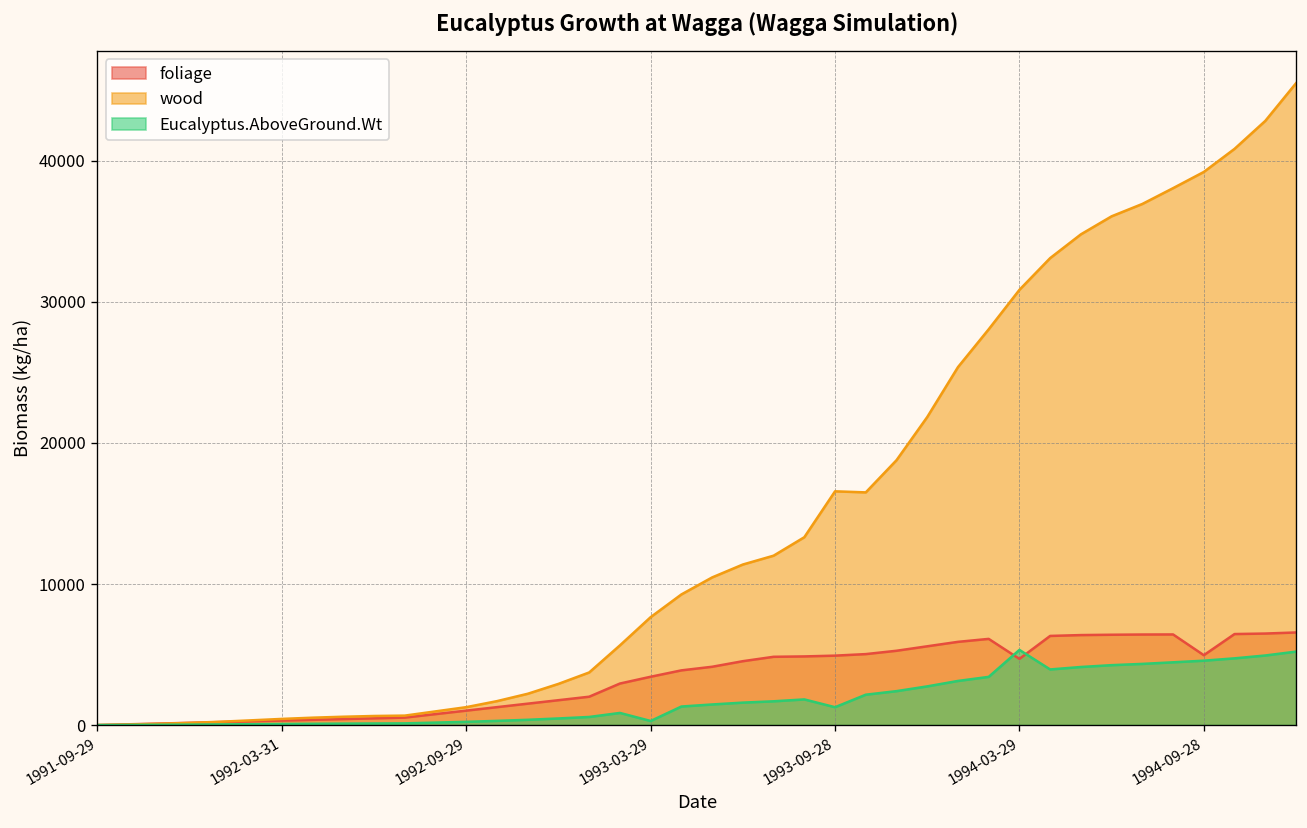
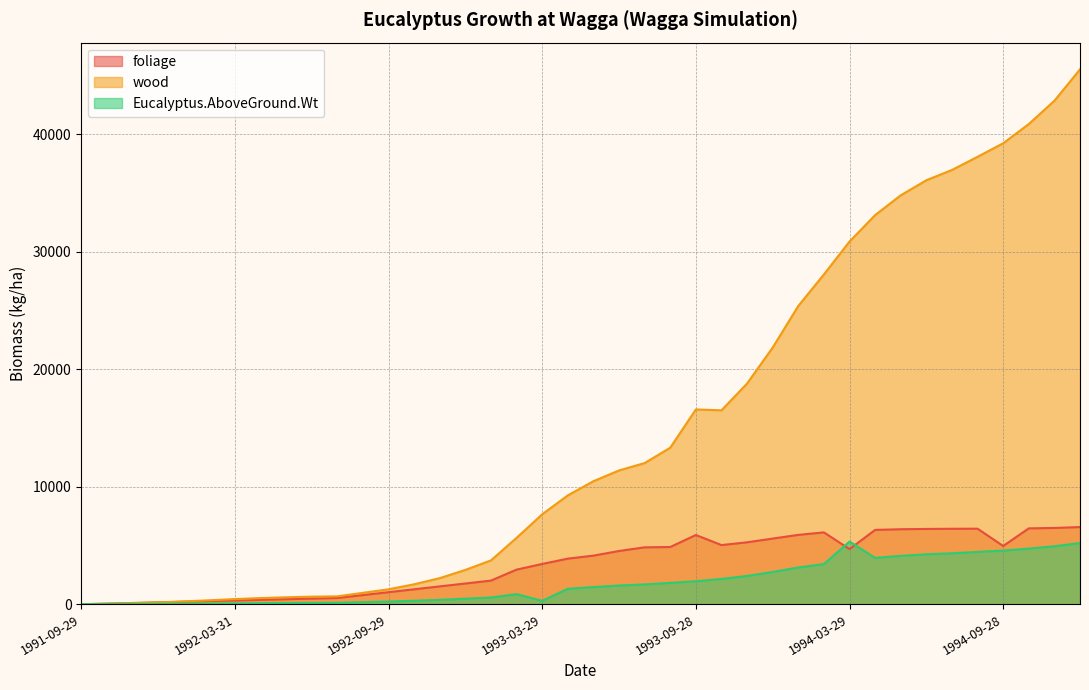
foliage, 1993-09-28: 4900 -> 5900
Eucalyptus.AboveGround.Wt, 1993-09-28: 1300 -> 2000
